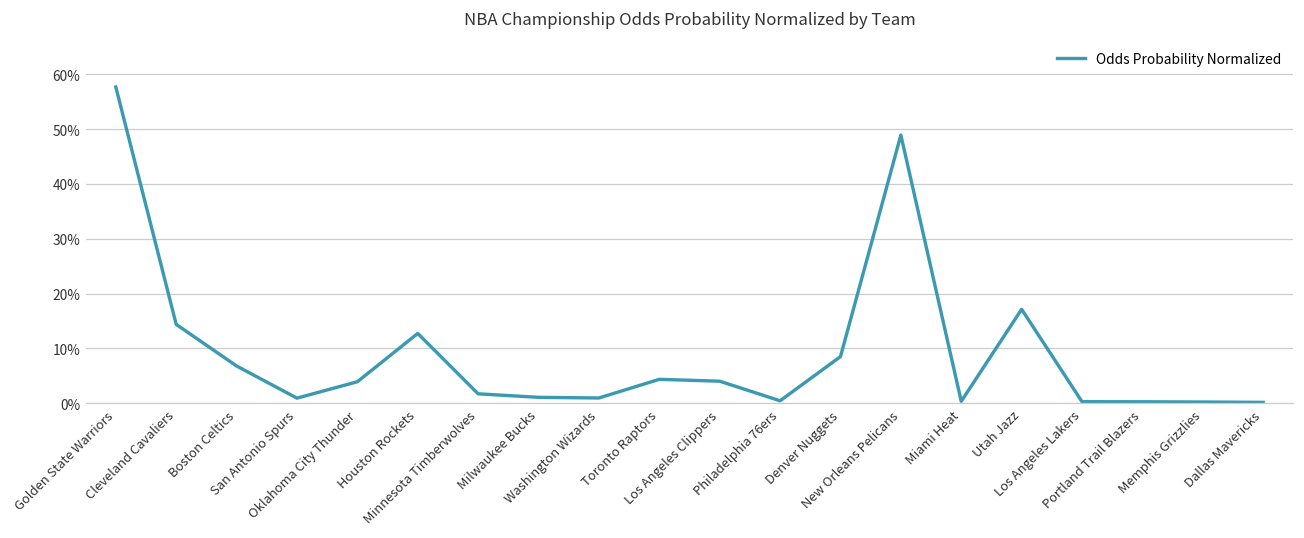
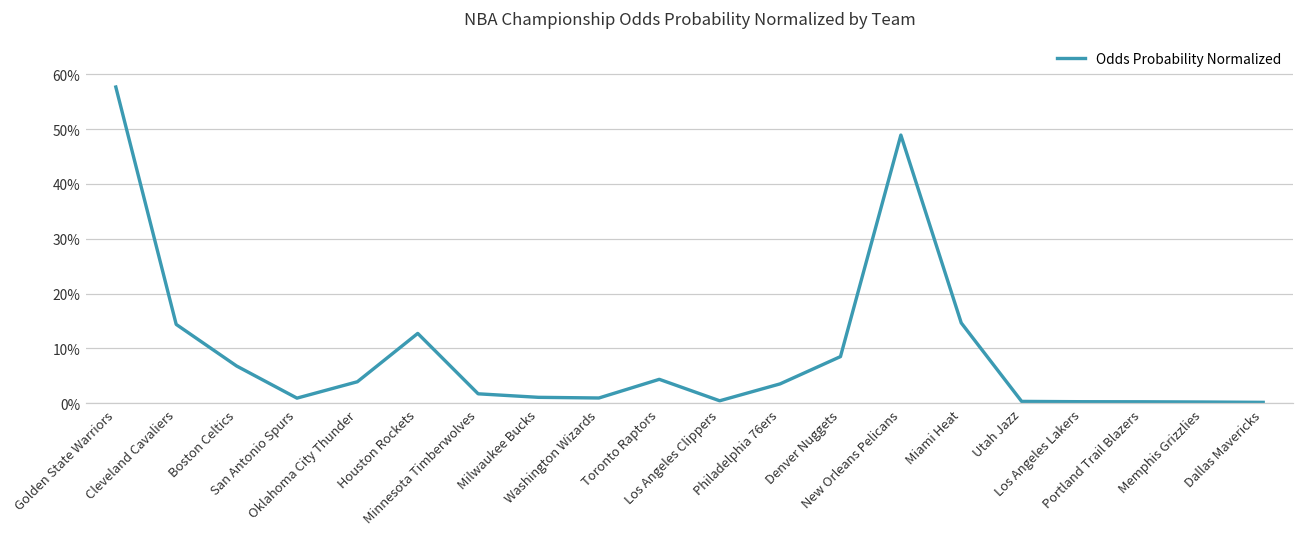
Los Angeles Clippers: 4% -> 0%
Philadelphia 76ers: 0% -> 4%
Miami Heat: 0% -> 15%
Utah Jazz: 17% -> 0%
